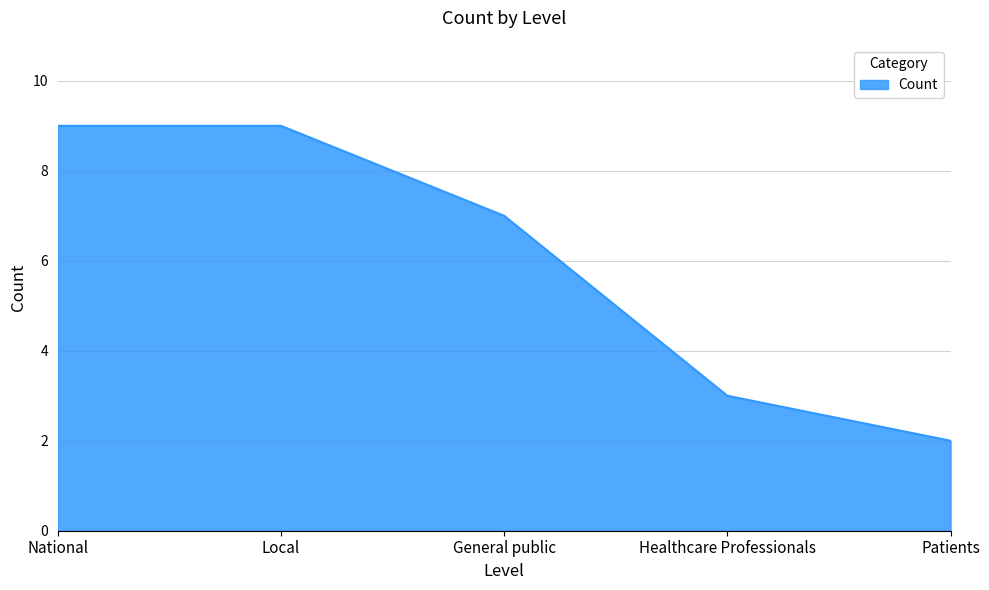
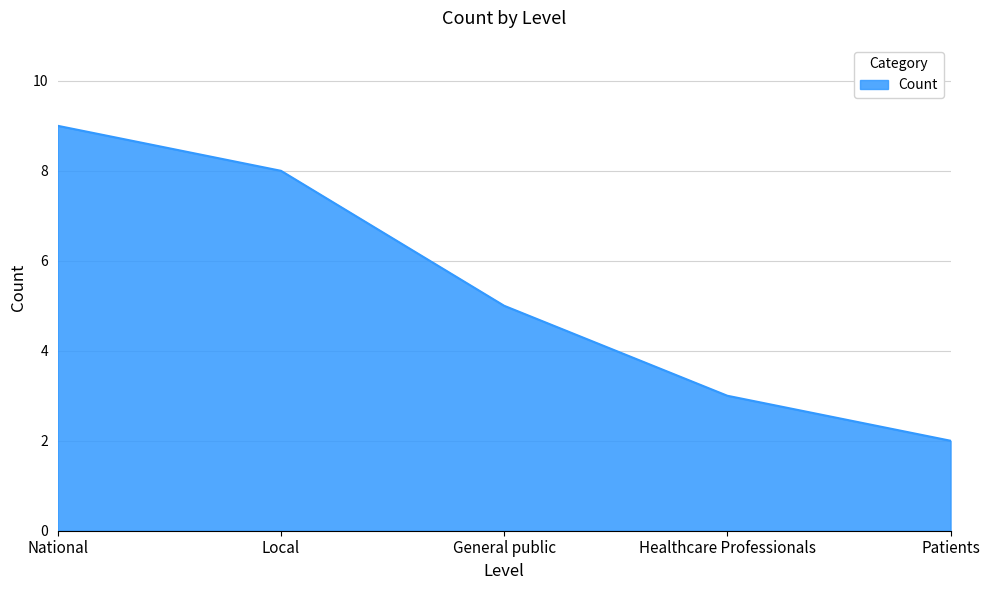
Local: 9 -> 8
General public: 7 -> 5
